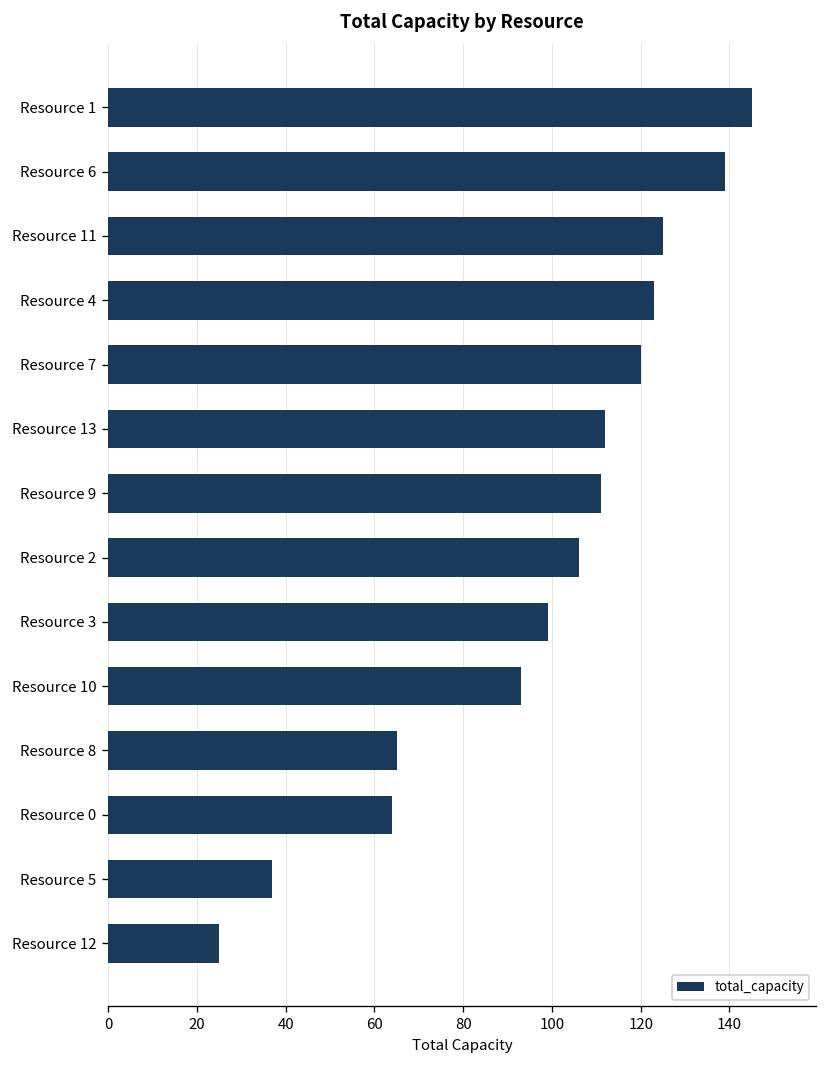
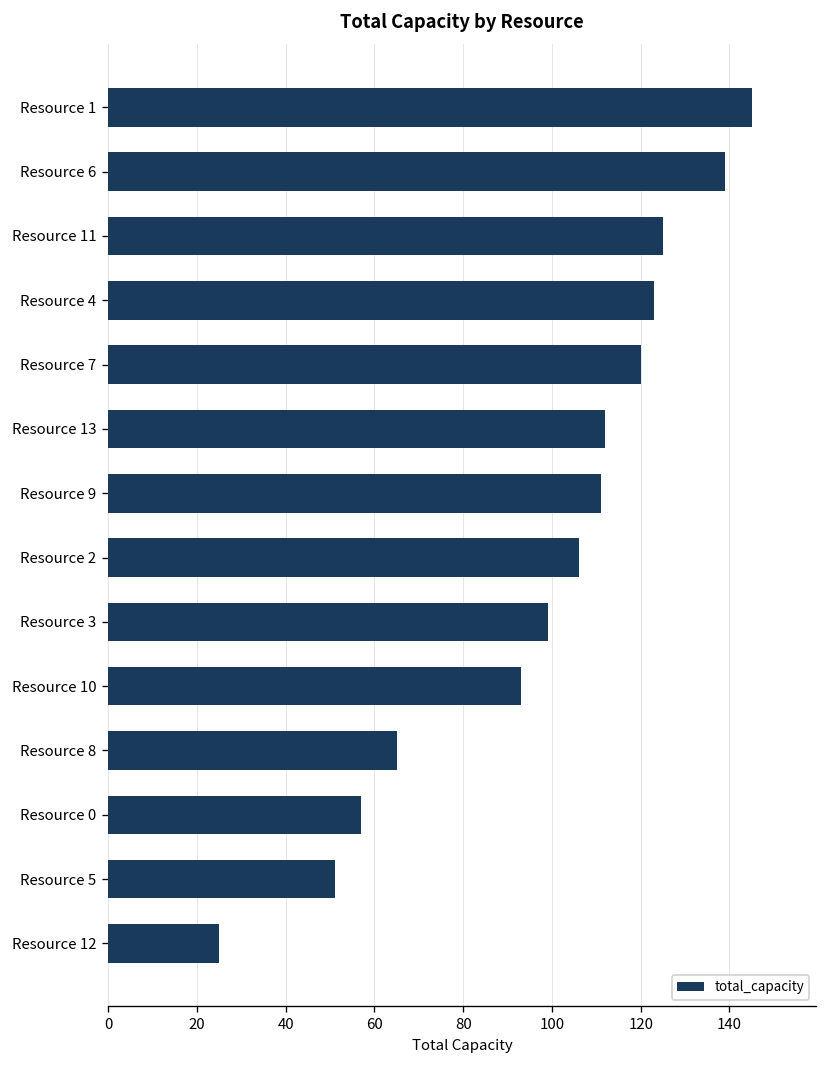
Resource 0: 64 -> 57
Resource 5: 37 -> 51
